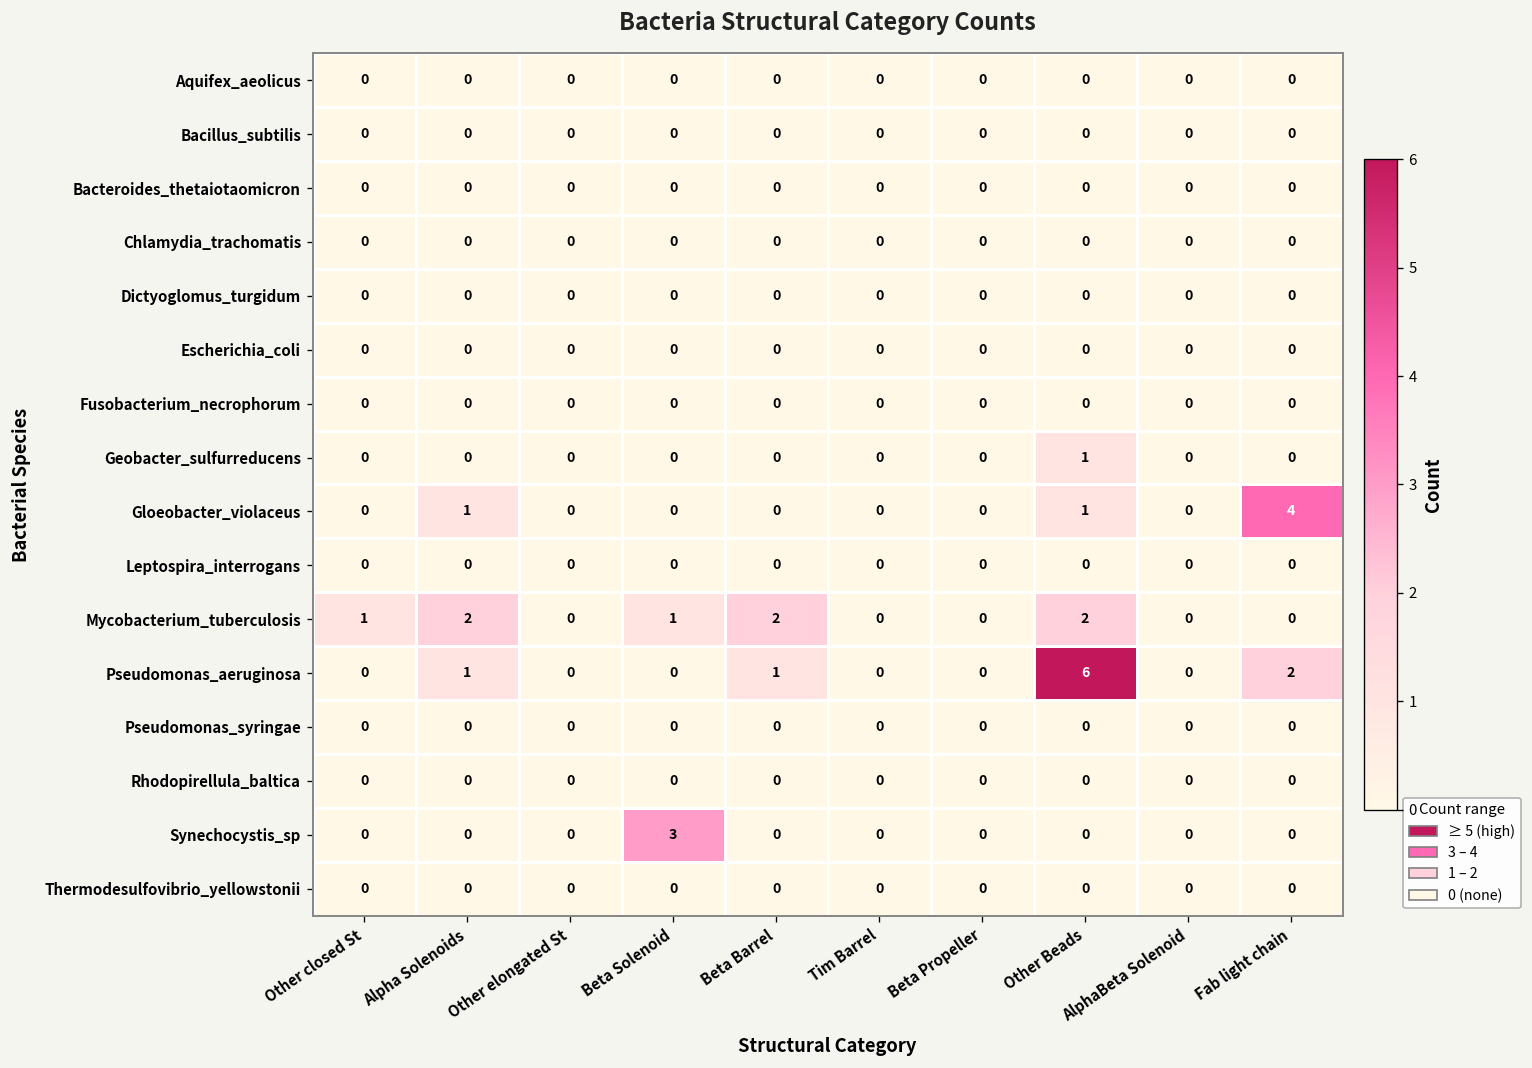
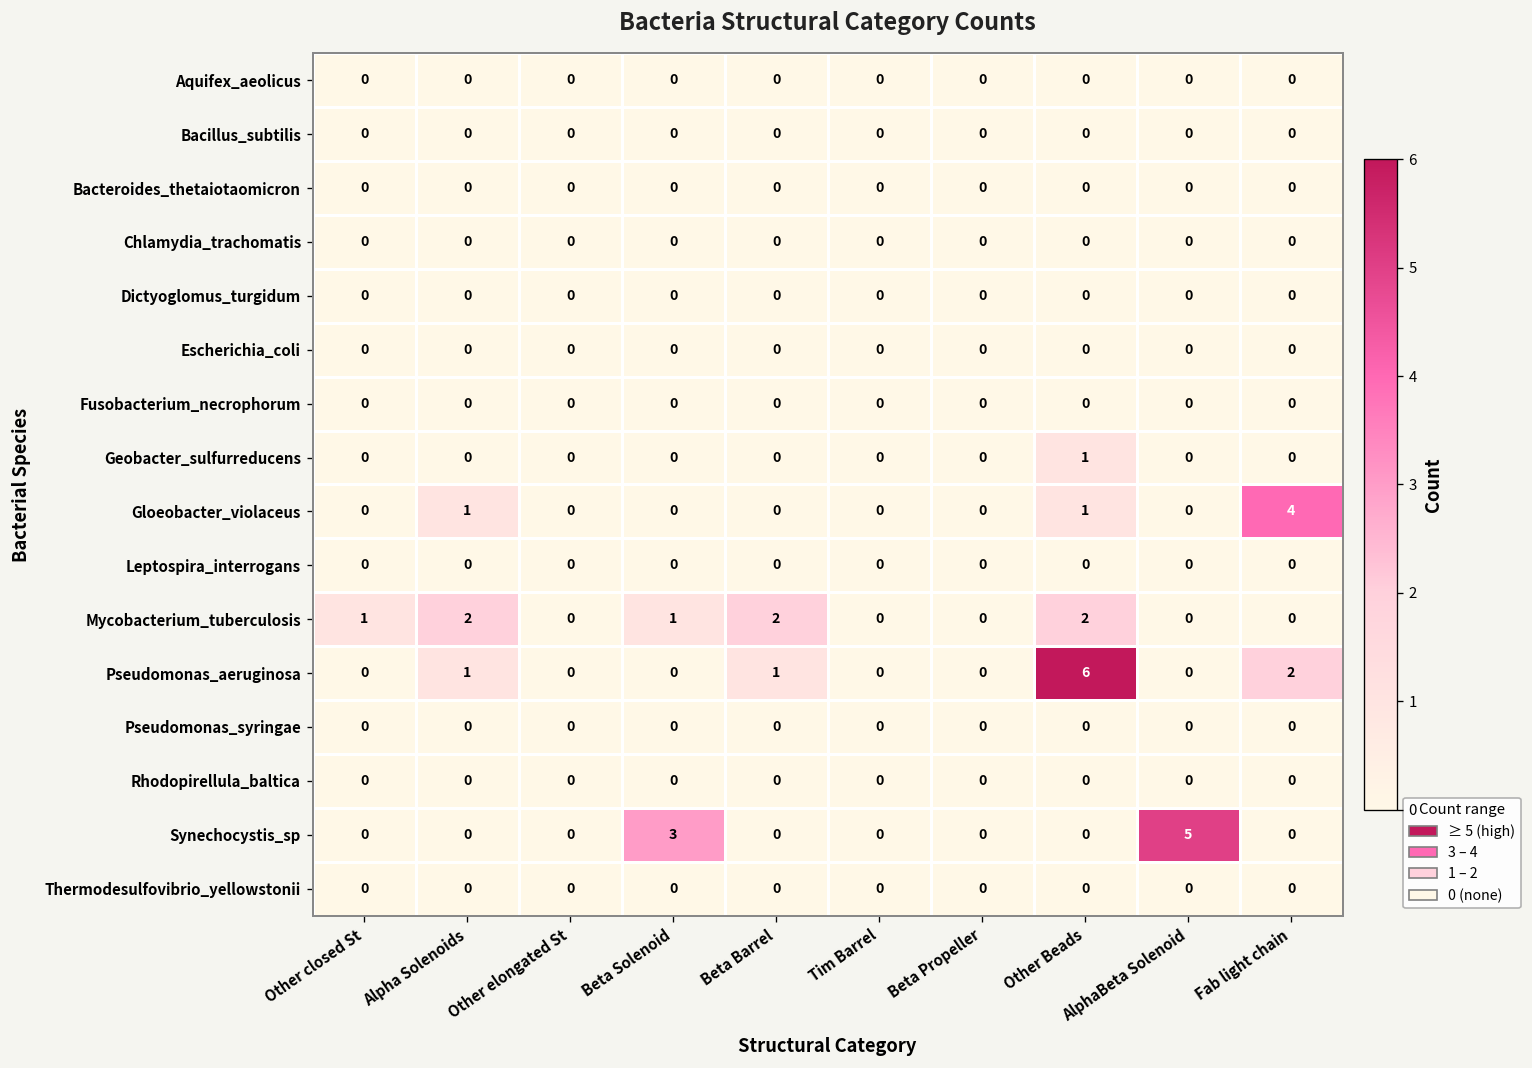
Synechocystis_sp, AlphaBeta Solenoid: 0 -> 5
